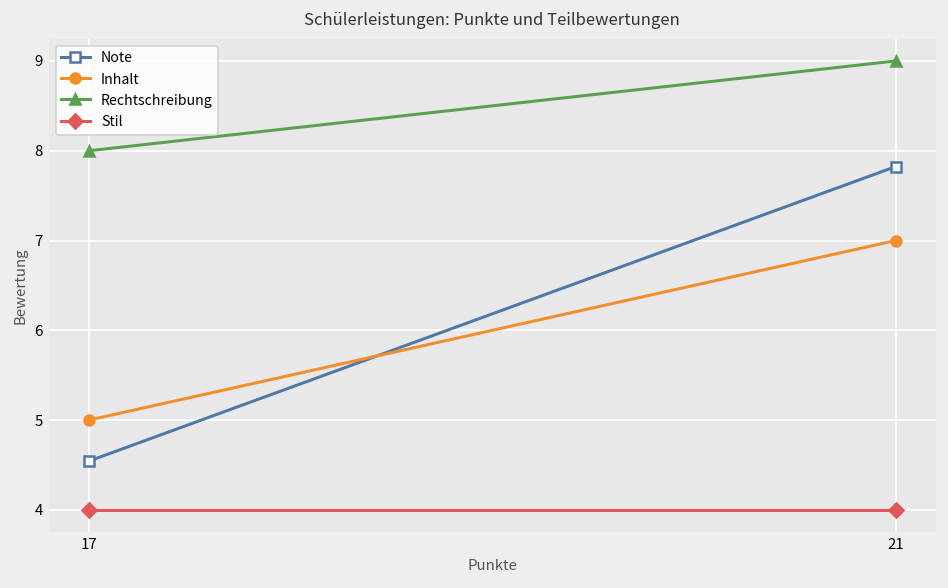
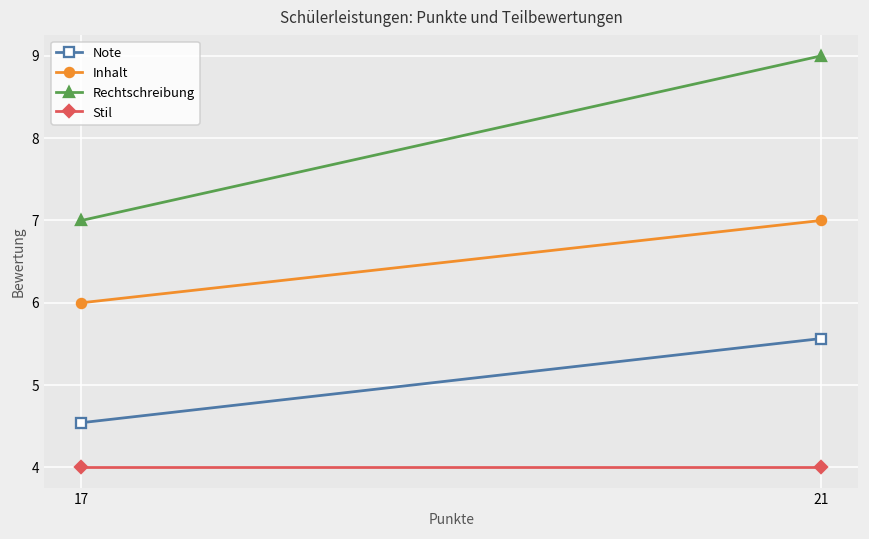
Inhalt, 17: 5 -> 6
Rechtschreibung, 17: 8 -> 7
Note, 21: 7.8 -> 5.6
